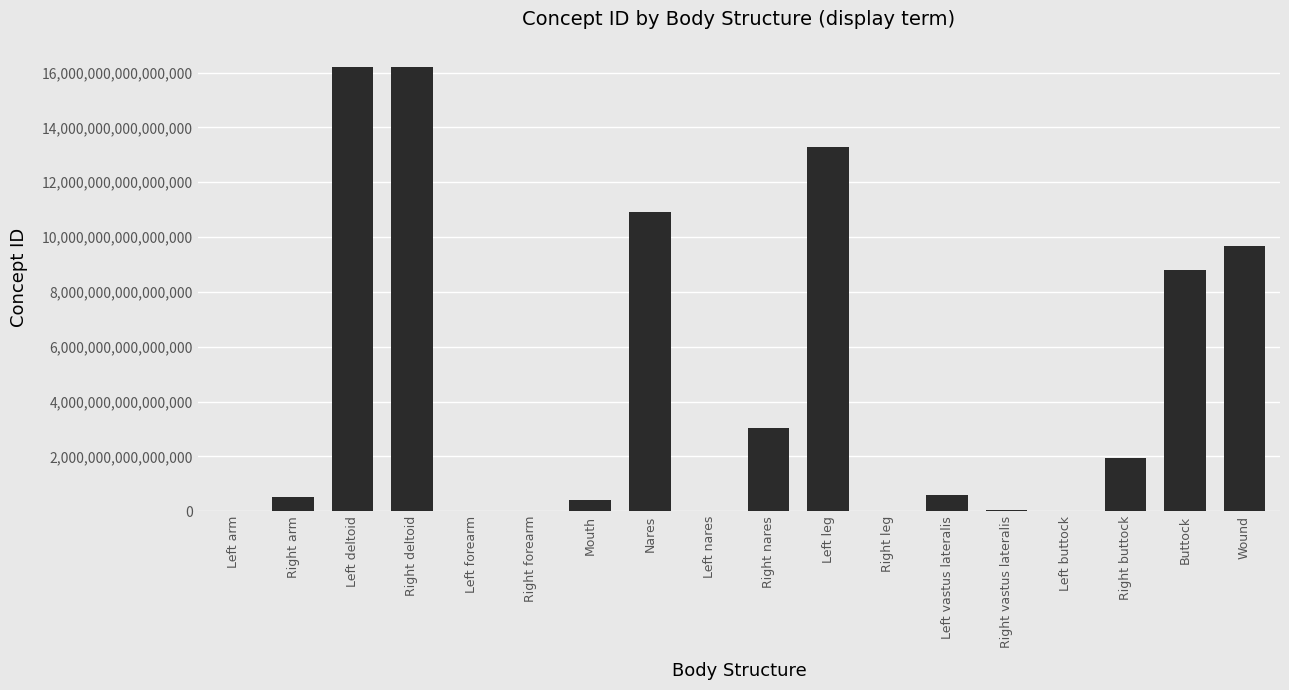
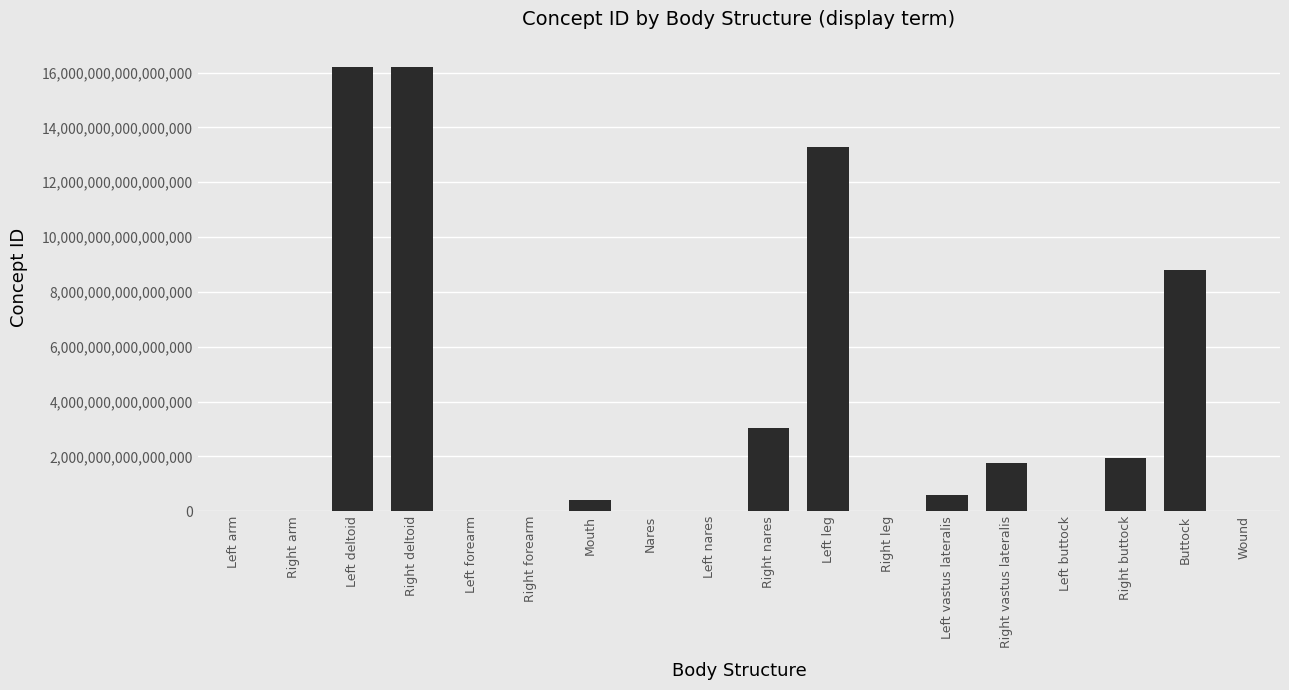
Right arm: 500,000,000,000,000 -> 0
Nares: 10,900,000,000,000,000 -> 0
Right vastus lateralis: 0 -> 1,800,000,000,000,000
Wound: 9,700,000,000,000,000 -> 0
